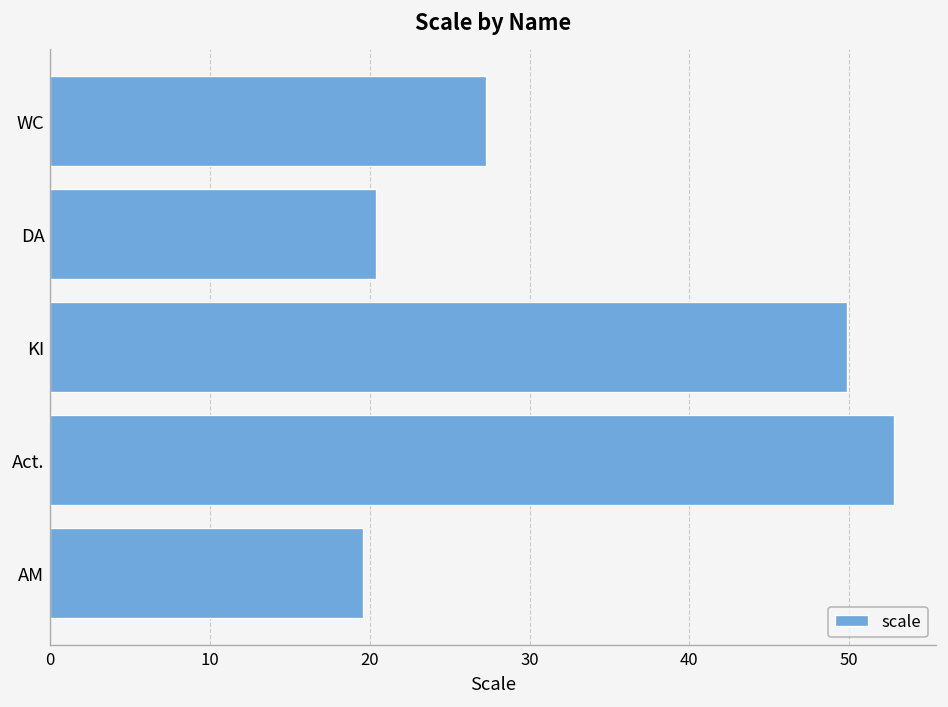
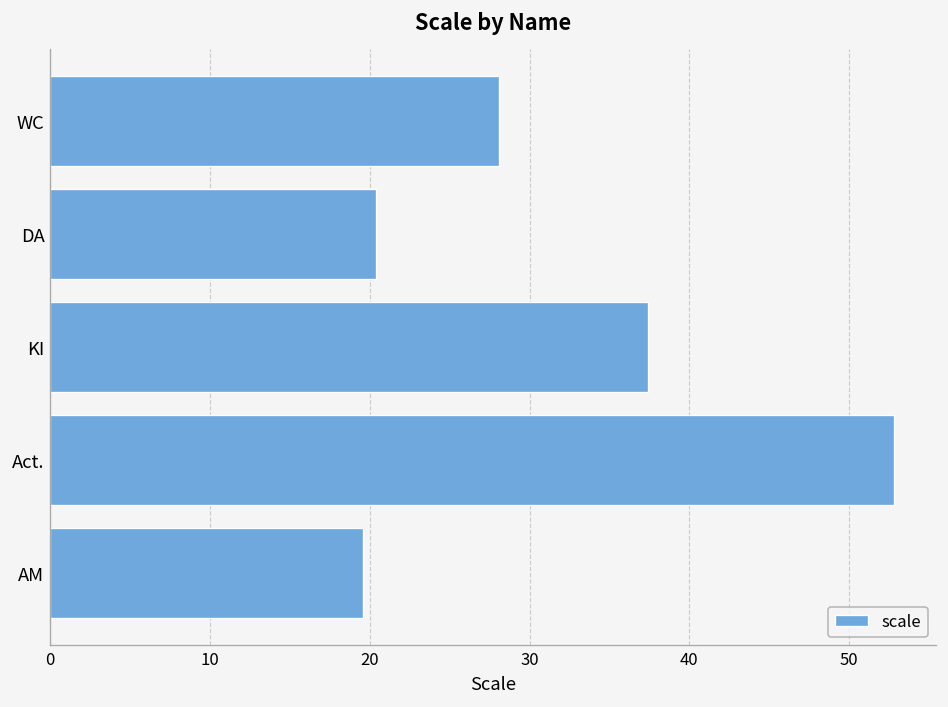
WC: 27.3 -> 28.1
KI: 49.9 -> 37.4
